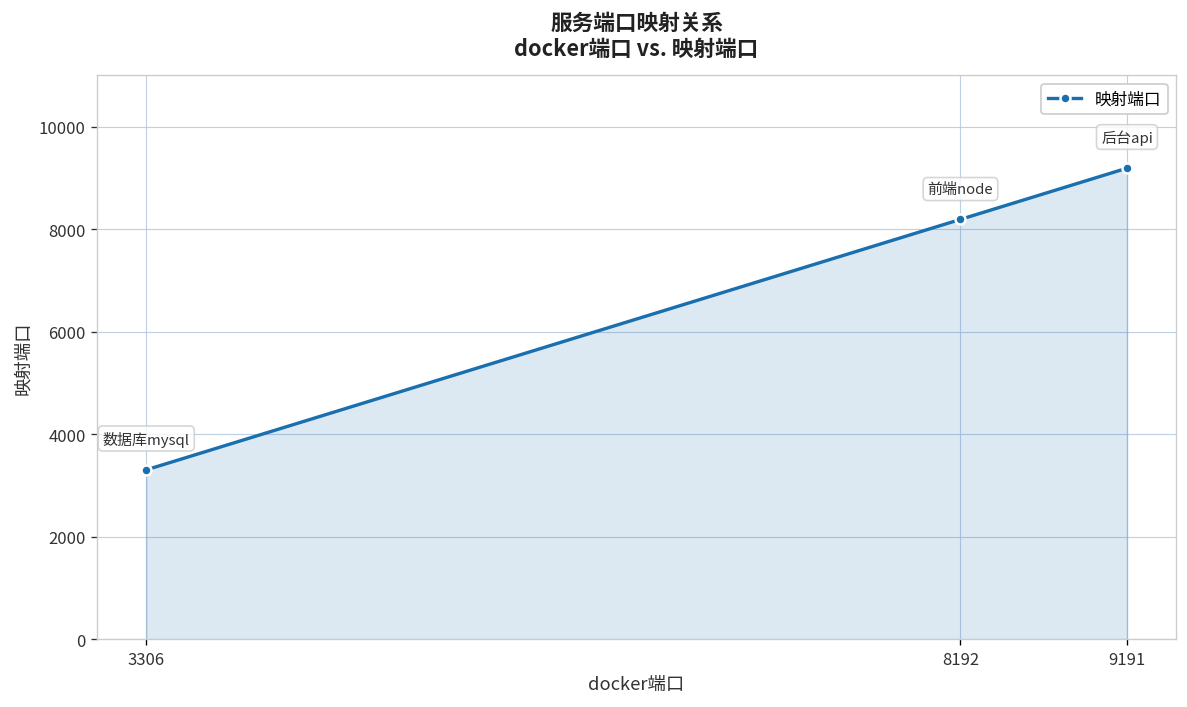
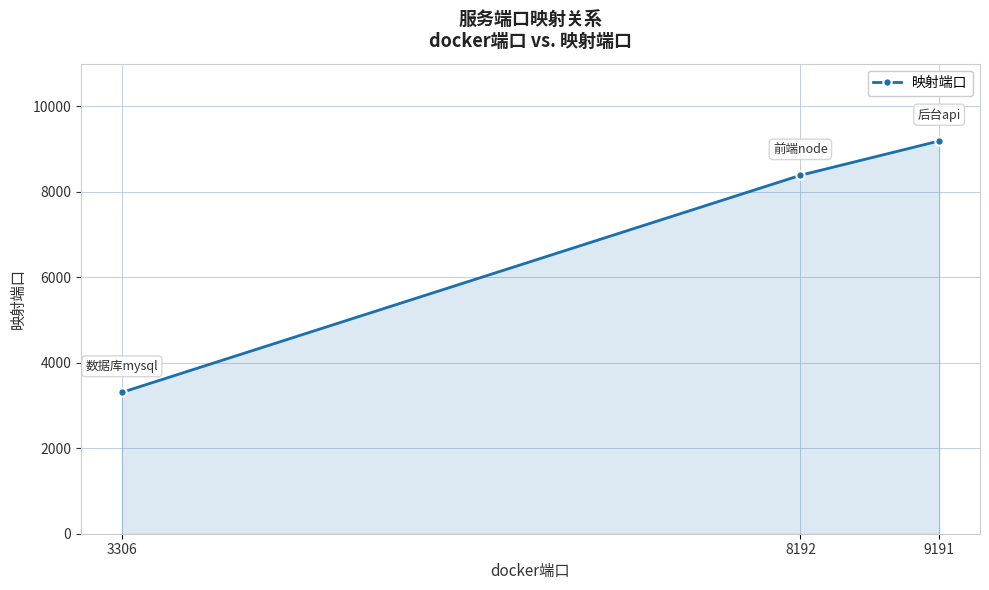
8192: 8200 -> 8400
